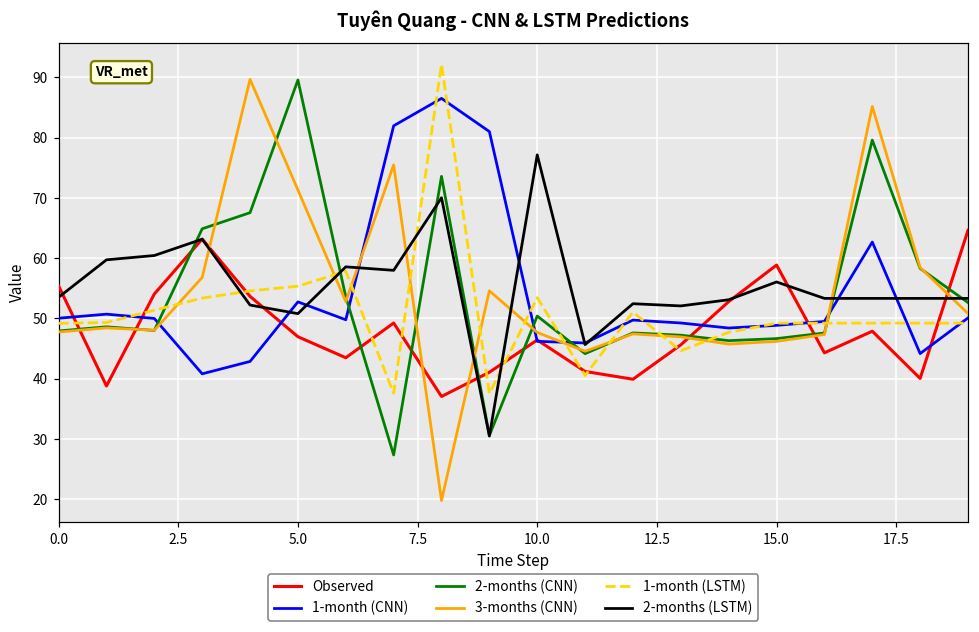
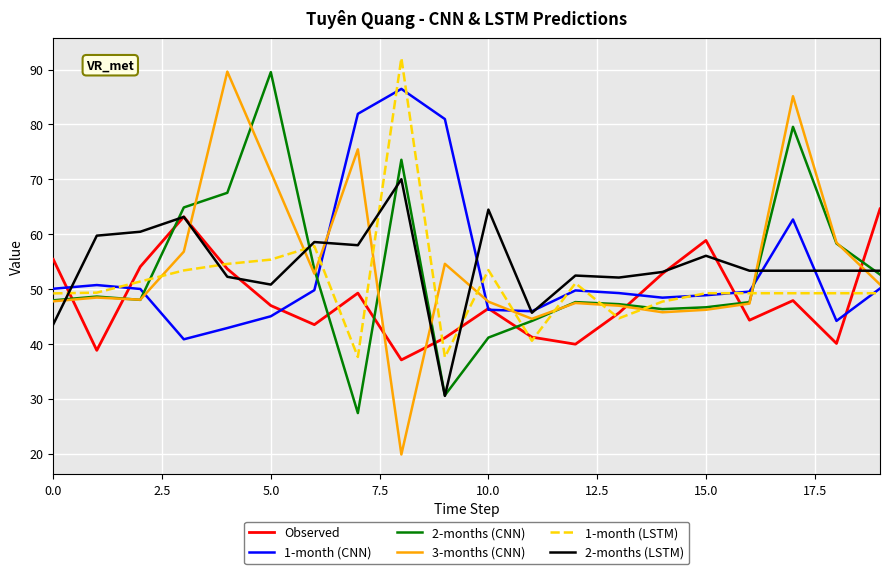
2-months (LSTM), 0.0: 54 -> 44
1-month (CNN), 5.0: 53 -> 45
2-months (CNN), 10.0: 50 -> 41
2-months (LSTM), 10.0: 77 -> 64
